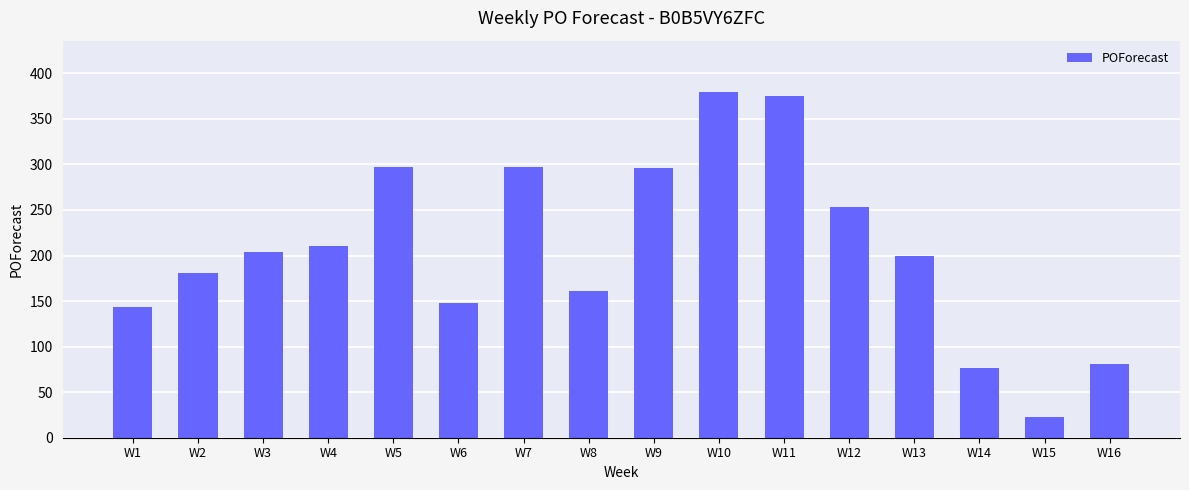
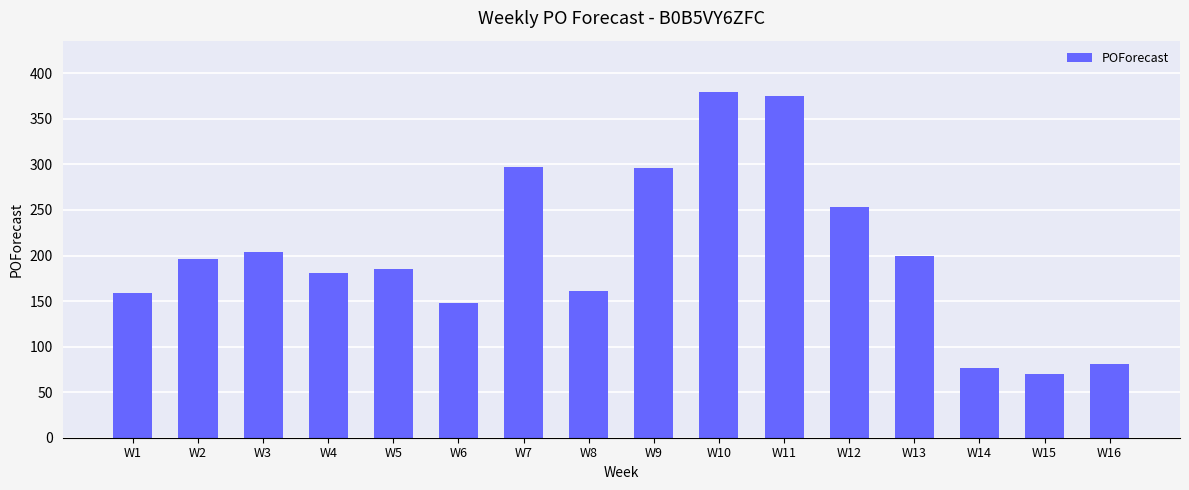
W1: 140 -> 160
W2: 180 -> 200
W4: 210 -> 180
W5: 300 -> 190
W15: 20 -> 70
